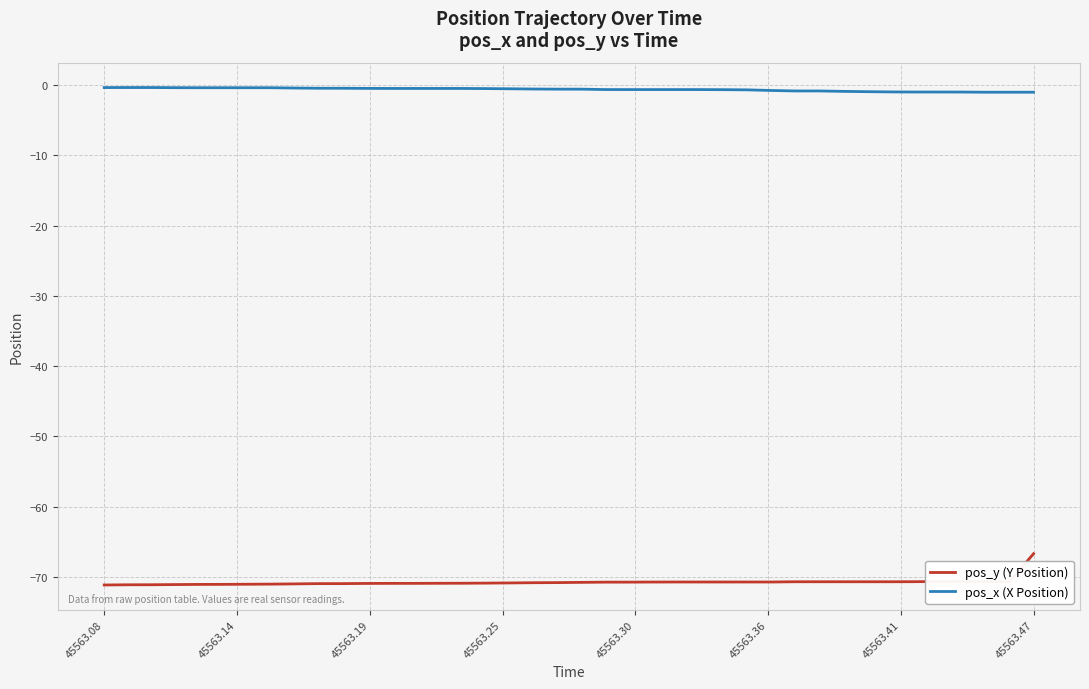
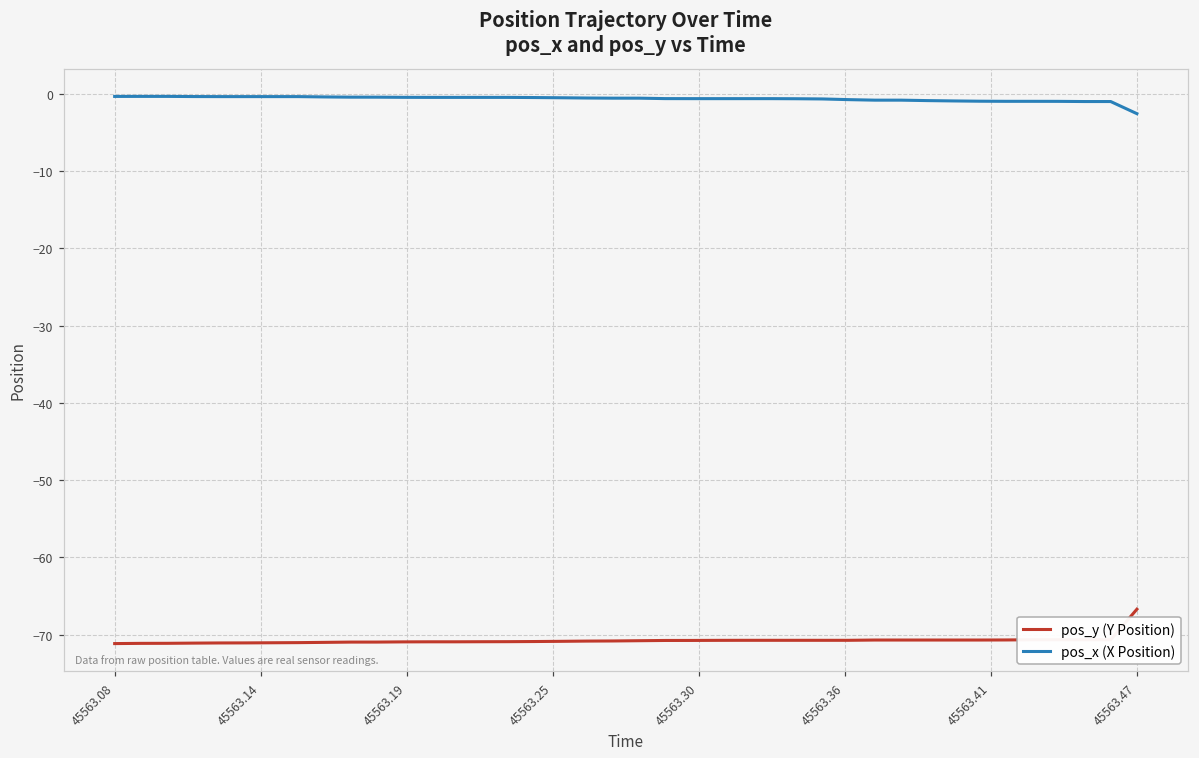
pos_x (X Position), 45563.47: -1 -> -3
